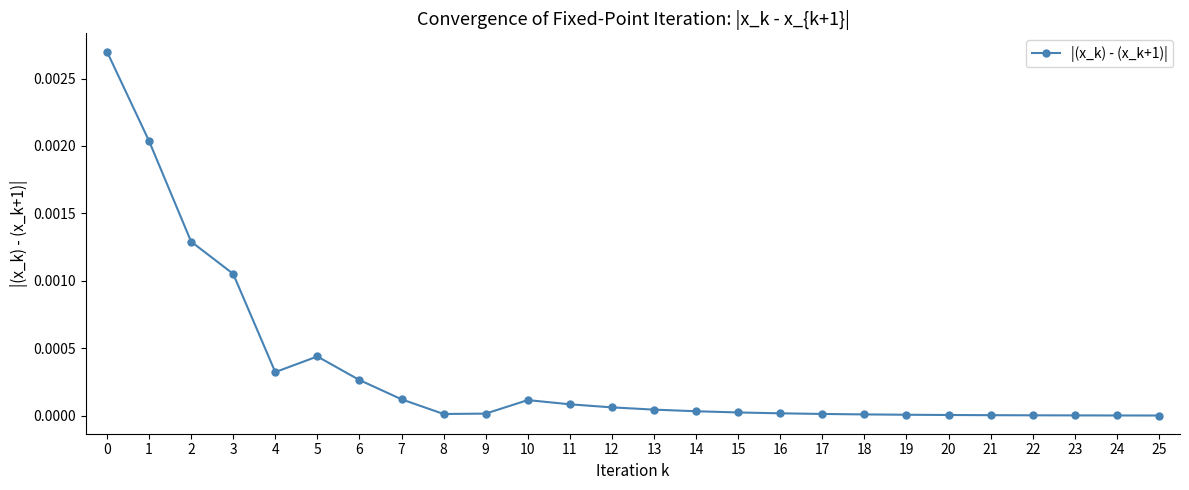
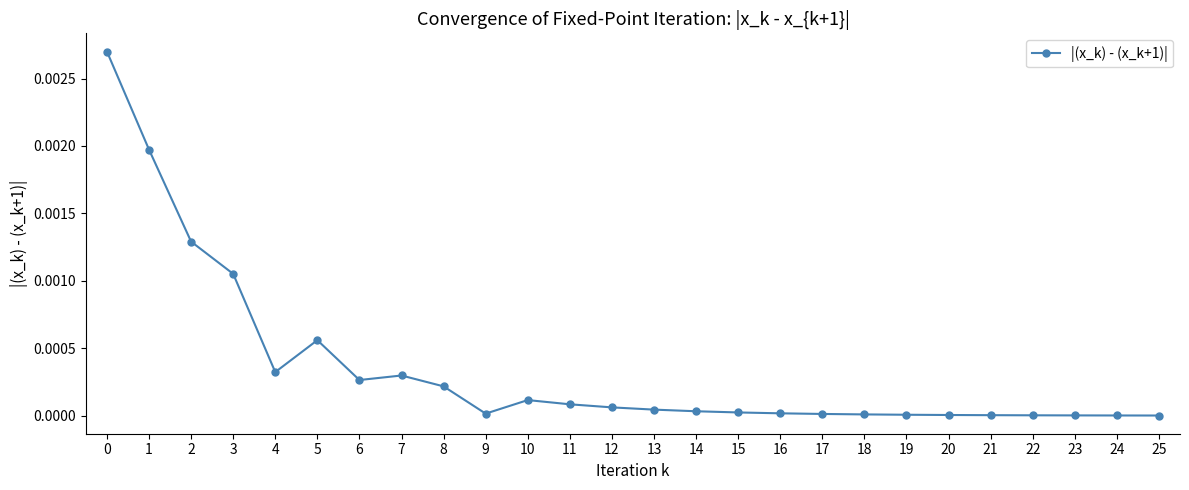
1: 0.00204 -> 0.00197
5: 0.00044 -> 0.00056
7: 0.00012 -> 0.00030
8: 0.00001 -> 0.00022
